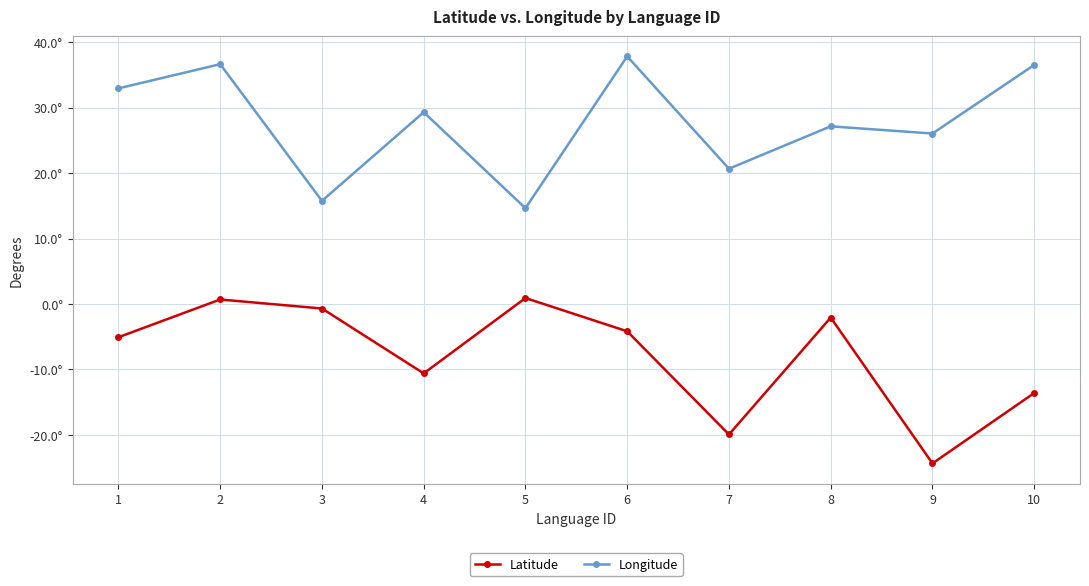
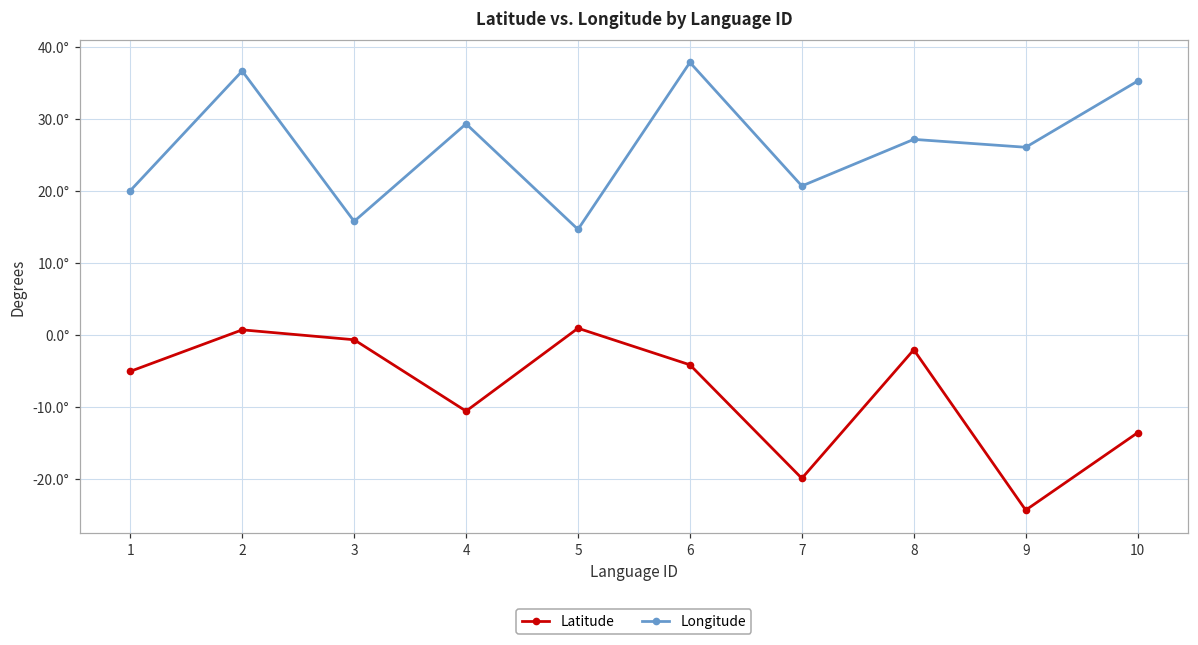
Longitude, 1: 33° -> 20°
Longitude, 10: 37° -> 35°
